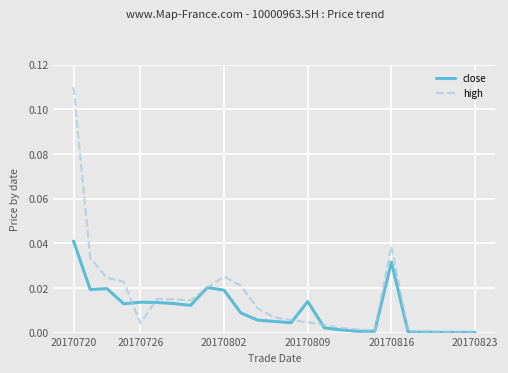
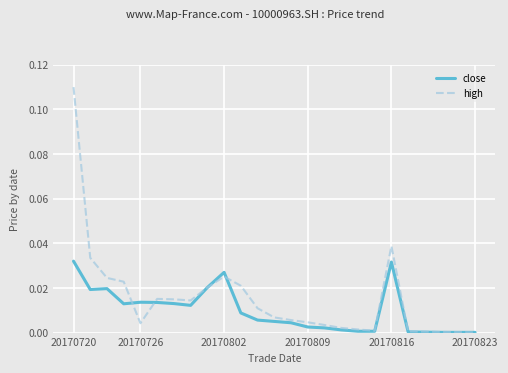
close, 20170720: 0.041 -> 0.032
close, 20170802: 0.019 -> 0.027
close, 20170809: 0.014 -> 0.003
